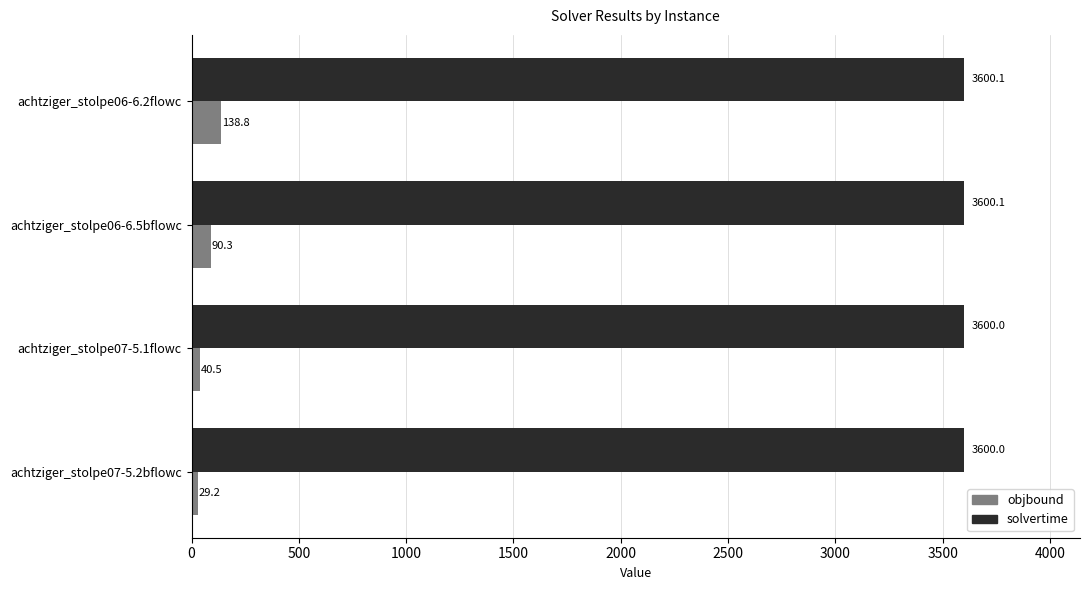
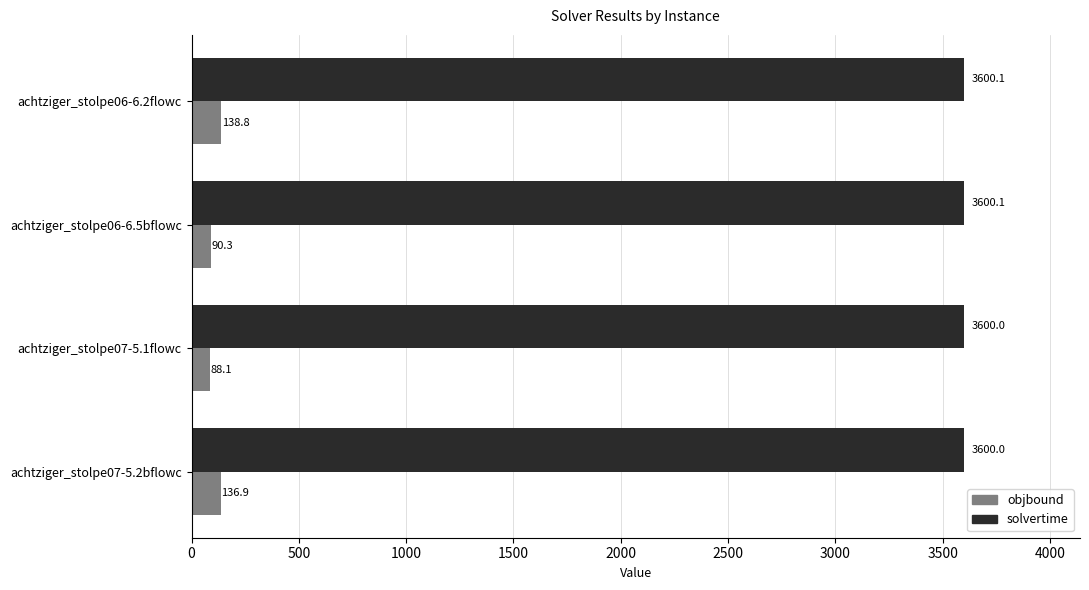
objbound, achtziger_stolpe07-5.1flowc: 40.5 -> 88.1
objbound, achtziger_stolpe07-5.2bflowc: 29.2 -> 136.9
